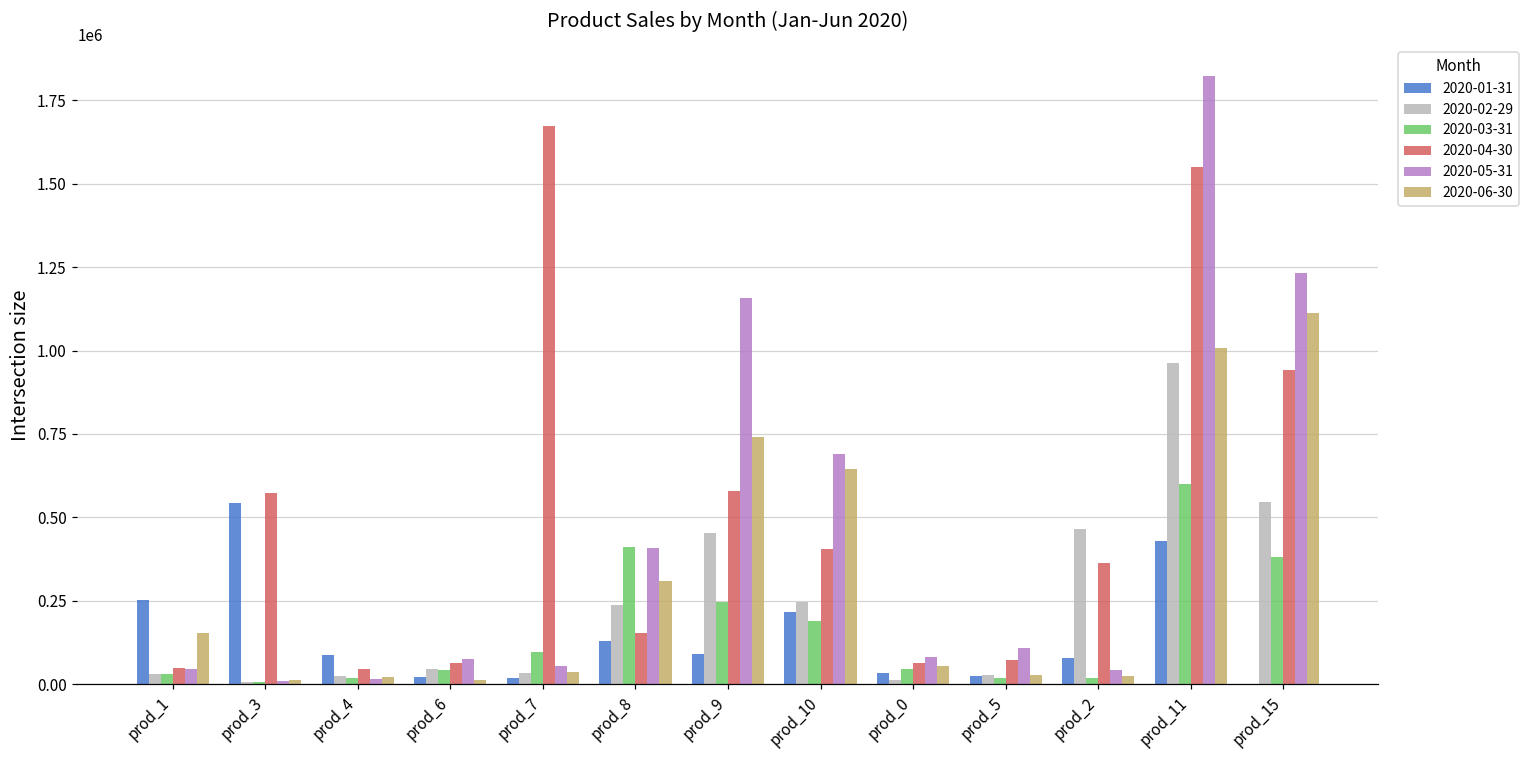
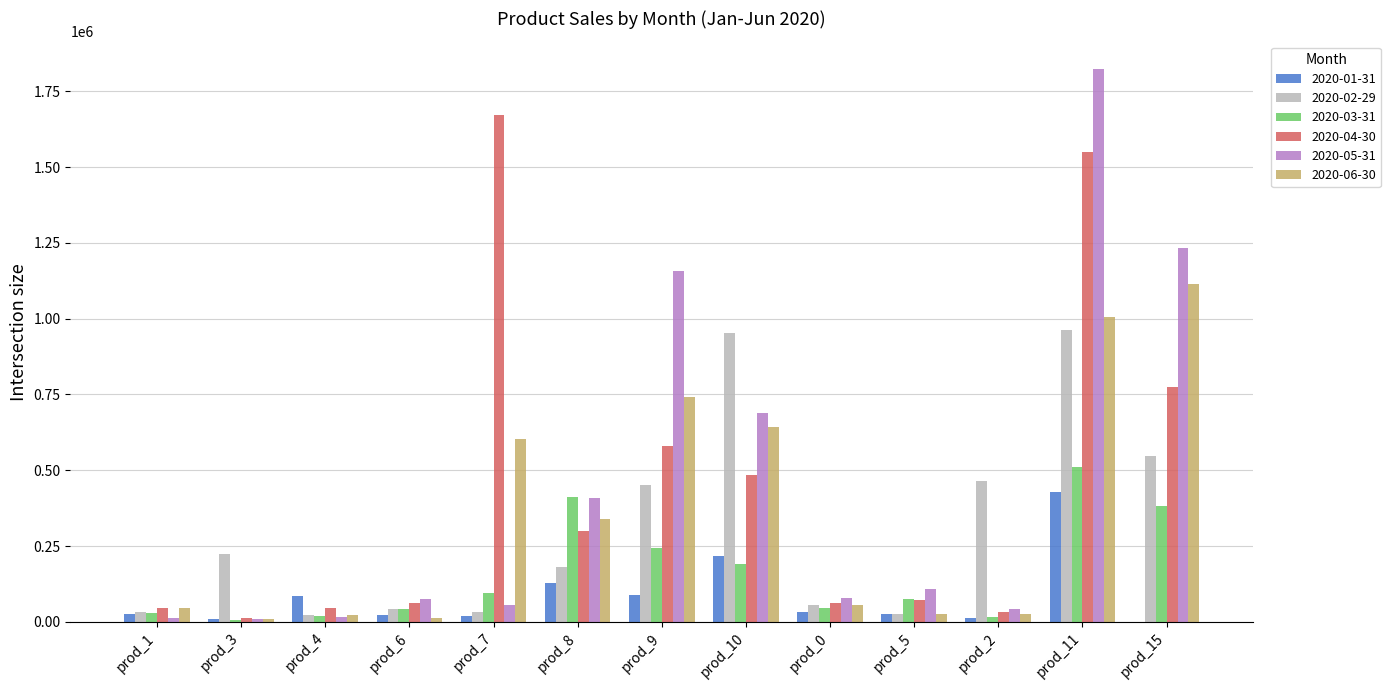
2020-01-31, prod_1: 250000 -> 20000
2020-05-31, prod_1: 40000 -> 10000
2020-06-30, prod_1: 150000 -> 50000
2020-01-31, prod_3: 540000 -> 10000
2020-02-29, prod_3: 10000 -> 220000
2020-04-30, prod_3: 570000 -> 10000
2020-06-30, prod_7: 40000 -> 600000
2020-02-29, prod_8: 240000 -> 180000
2020-04-30, prod_8: 150000 -> 300000
2020-06-30, prod_8: 310000 -> 340000
2020-02-29, prod_10: 250000 -> 950000
2020-04-30, prod_10: 400000 -> 480000
2020-02-29, prod_0: 10000 -> 60000
2020-03-31, prod_5: 20000 -> 70000
2020-01-31, prod_2: 80000 -> 10000
2020-04-30, prod_2: 360000 -> 30000
2020-03-31, prod_11: 600000 -> 510000
2020-04-30, prod_15: 940000 -> 780000
